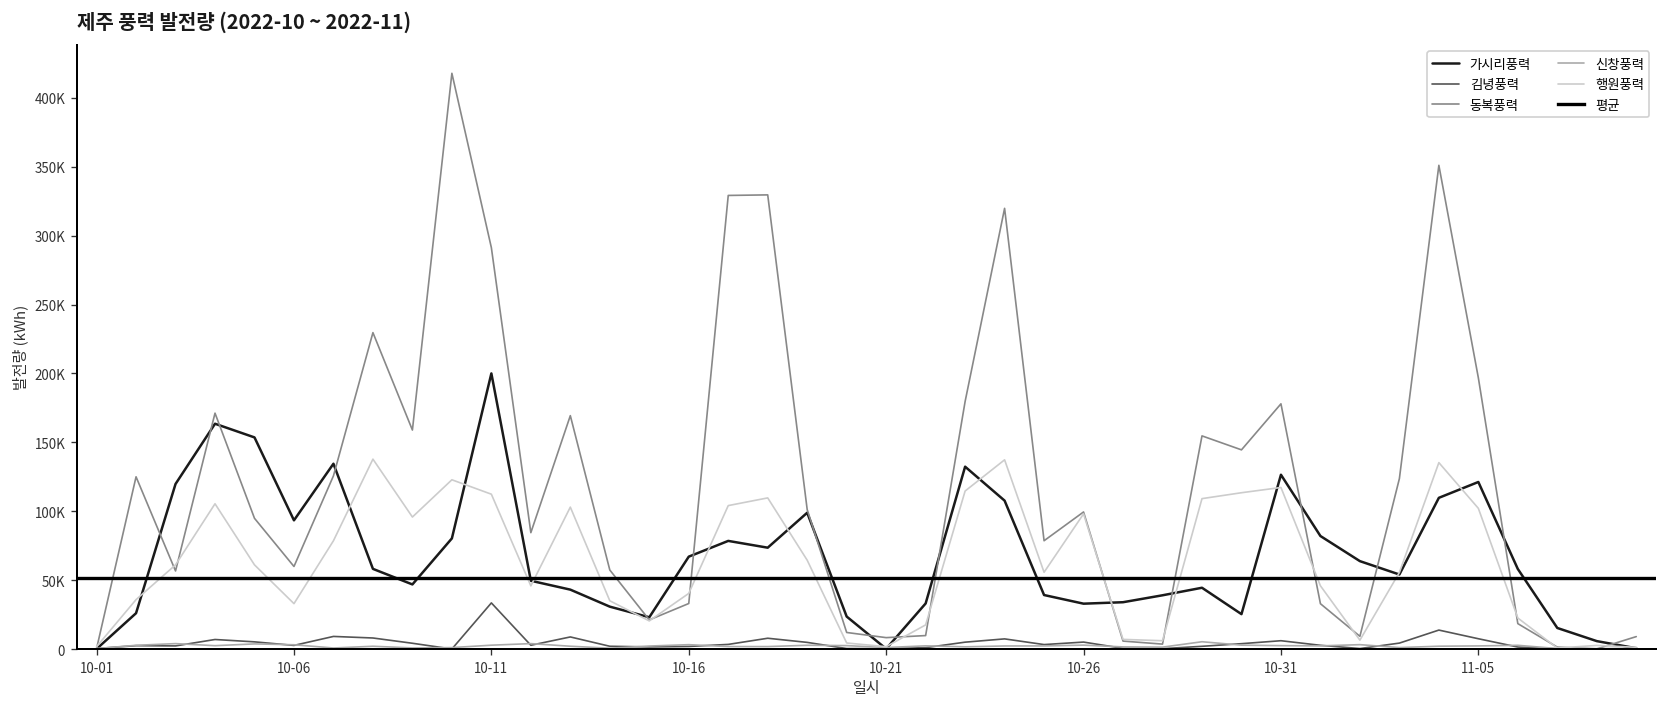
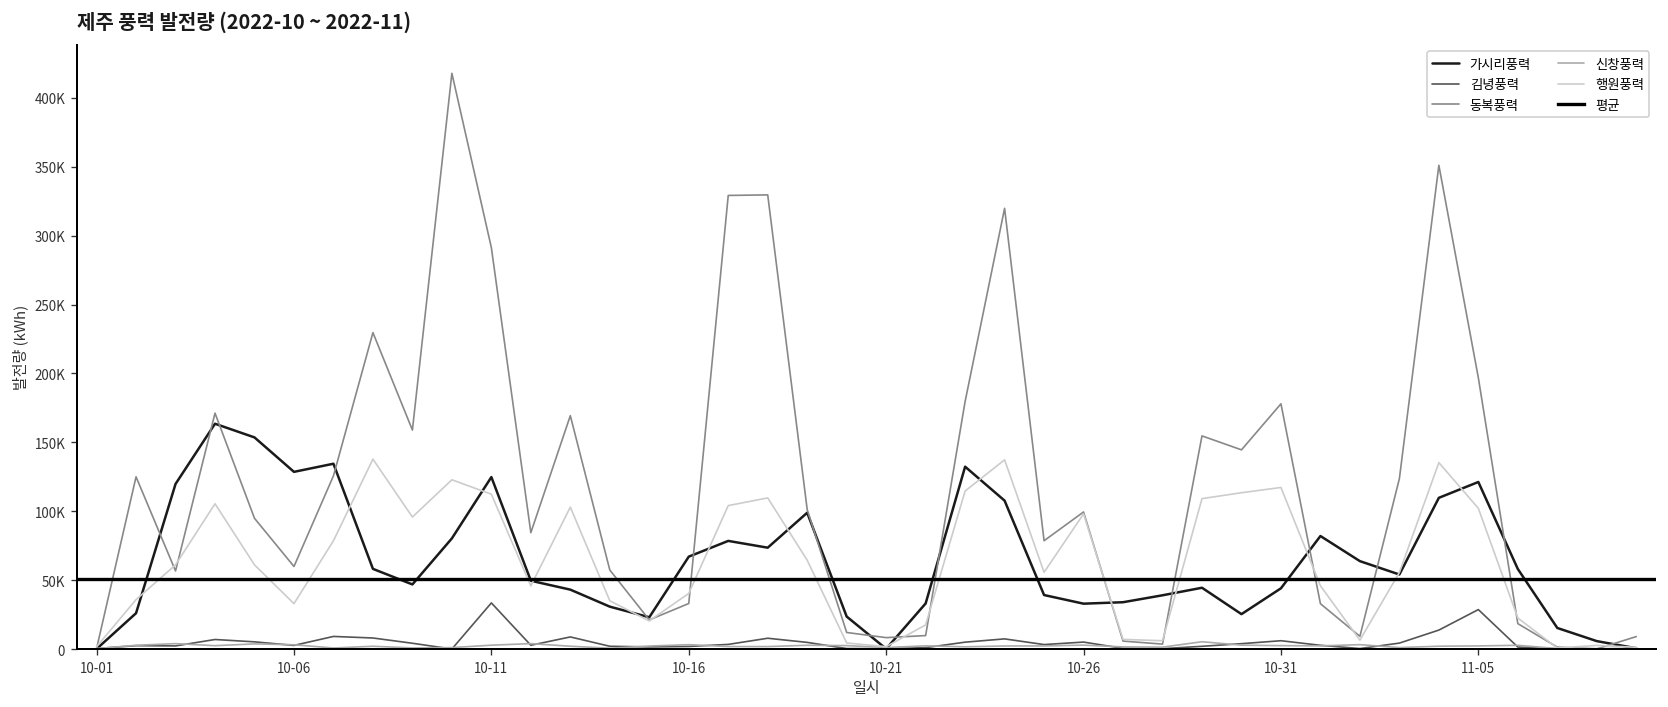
가시리풍력, 10-06: 93000 -> 129000
가시리풍력, 10-11: 200000 -> 125000
가시리풍력, 10-31: 127000 -> 44000
김녕풍력, 11-05: 7000 -> 29000
